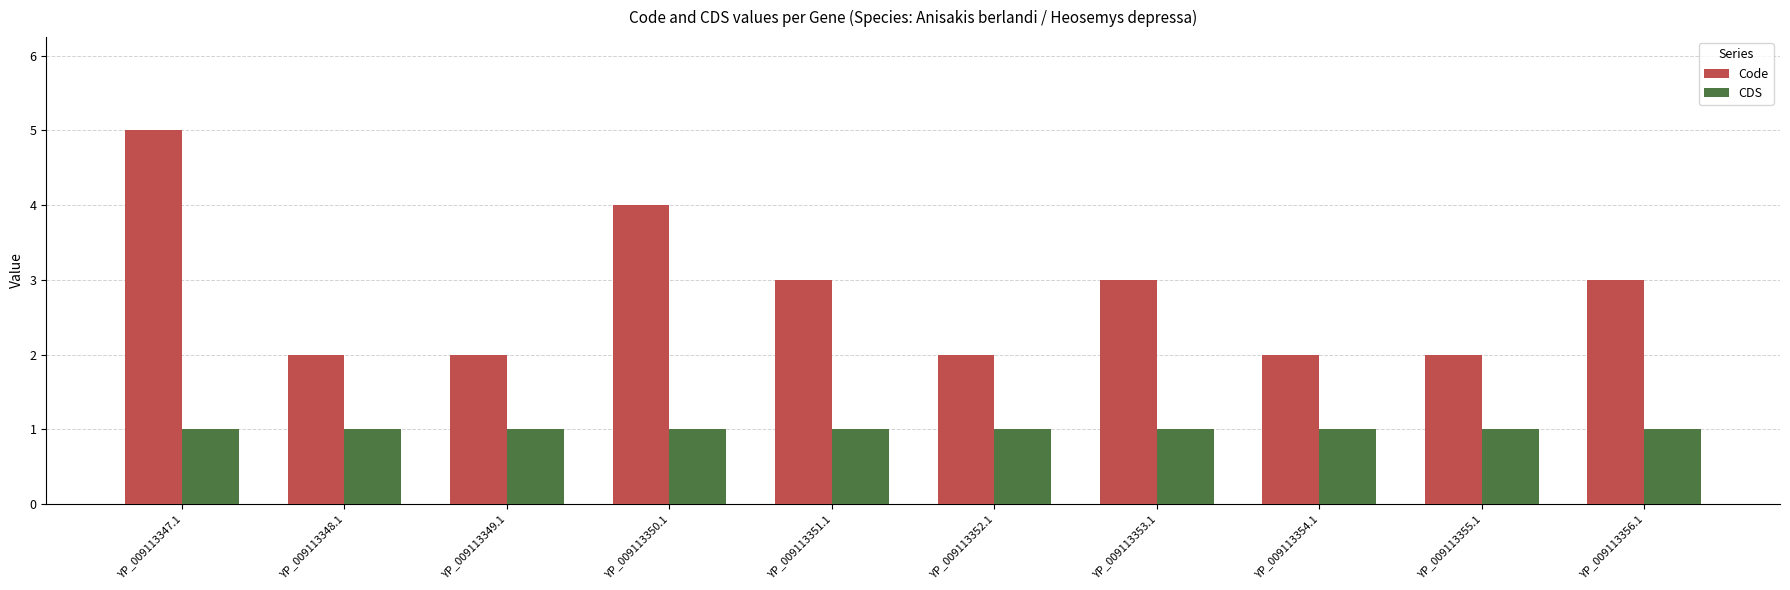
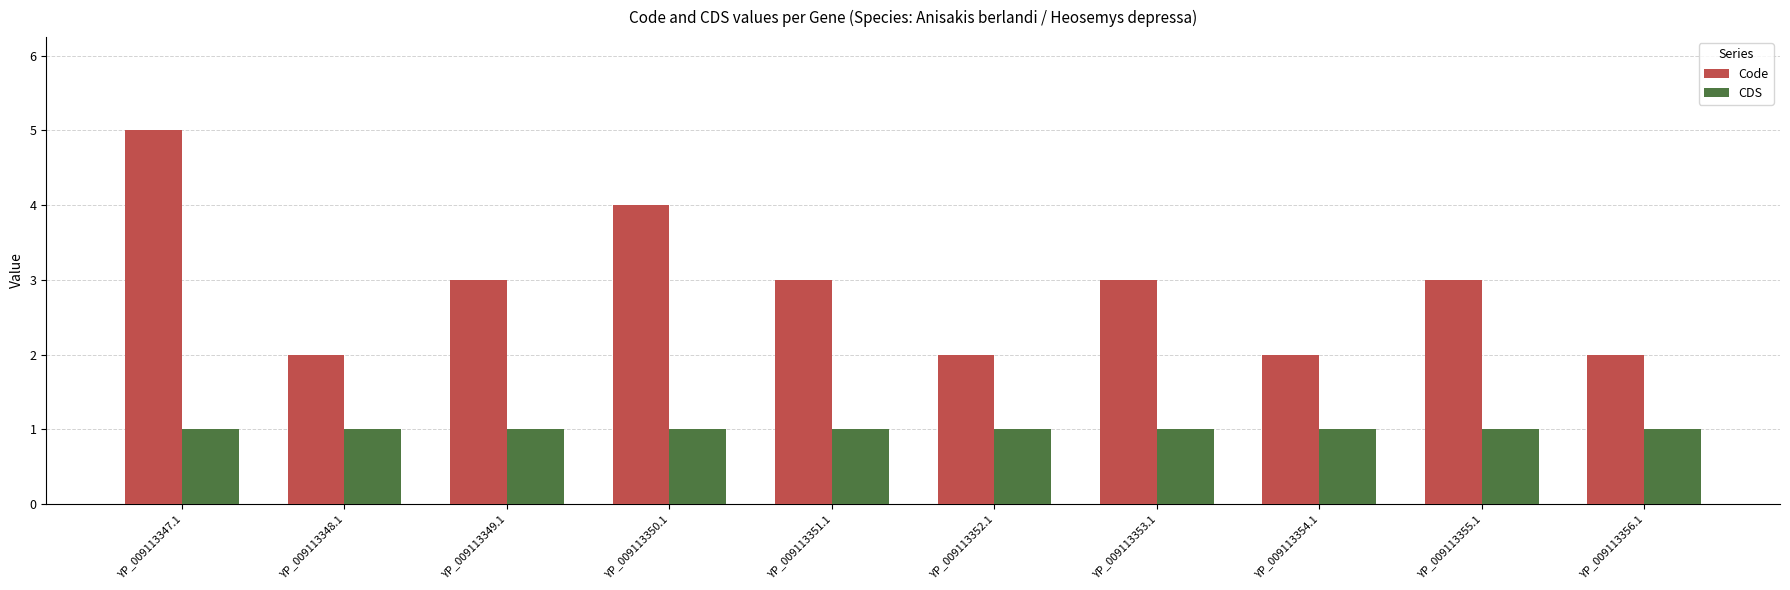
Code, YP_009113349.1: 2 -> 3
Code, YP_009113355.1: 2 -> 3
Code, YP_009113356.1: 3 -> 2
